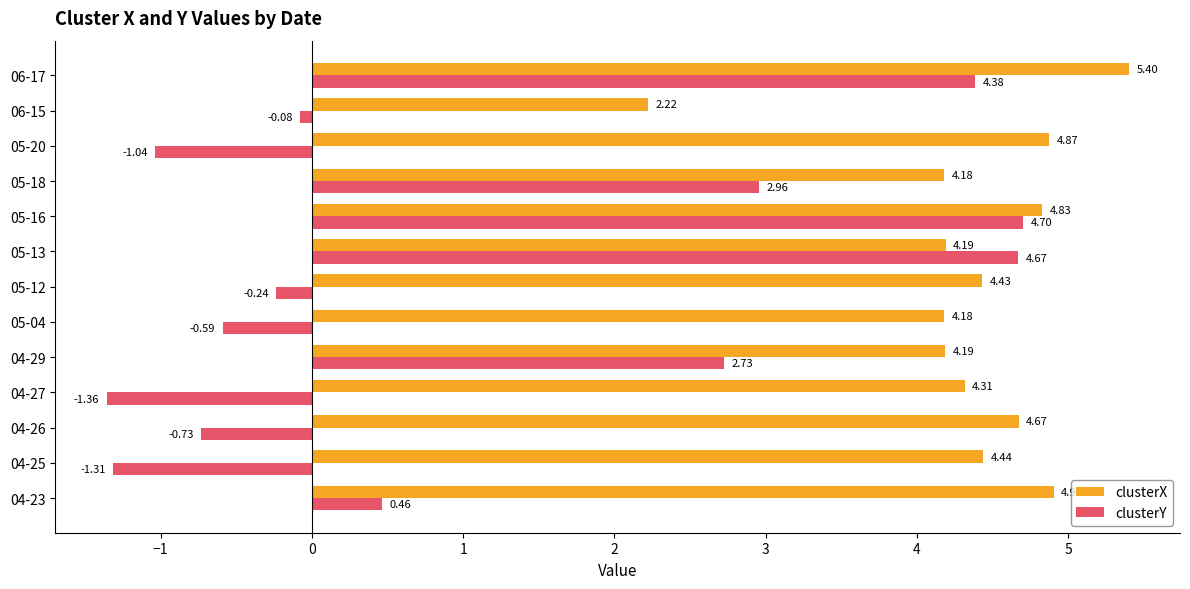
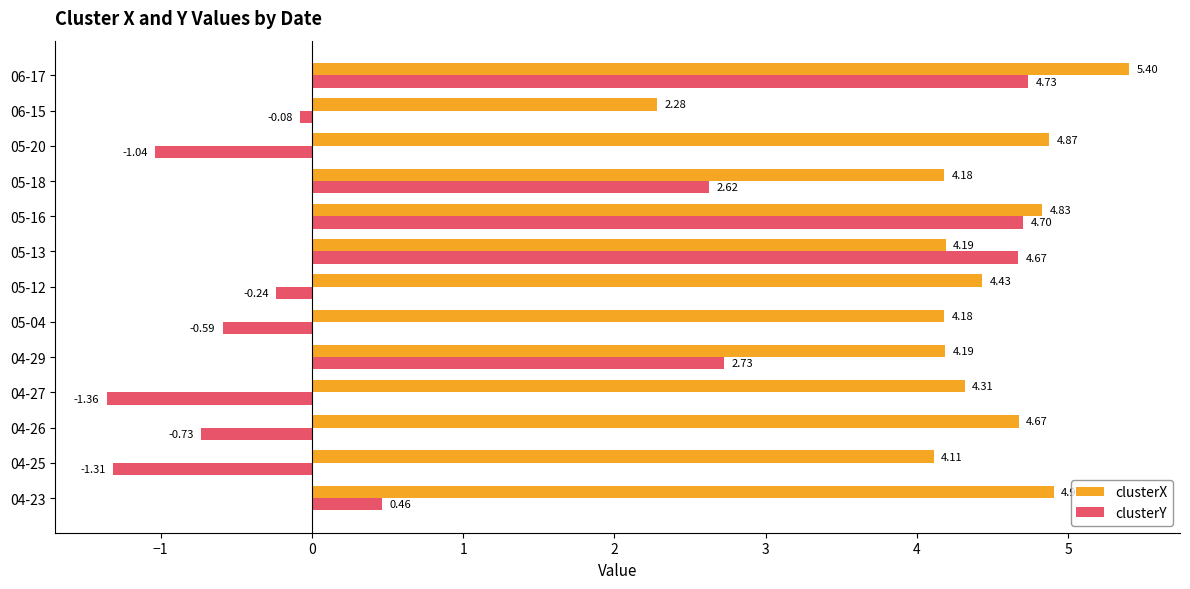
clusterY, 06-17: 4.38 -> 4.73
clusterX, 06-15: 2.22 -> 2.28
clusterY, 05-18: 2.96 -> 2.62
clusterX, 04-25: 4.44 -> 4.11
